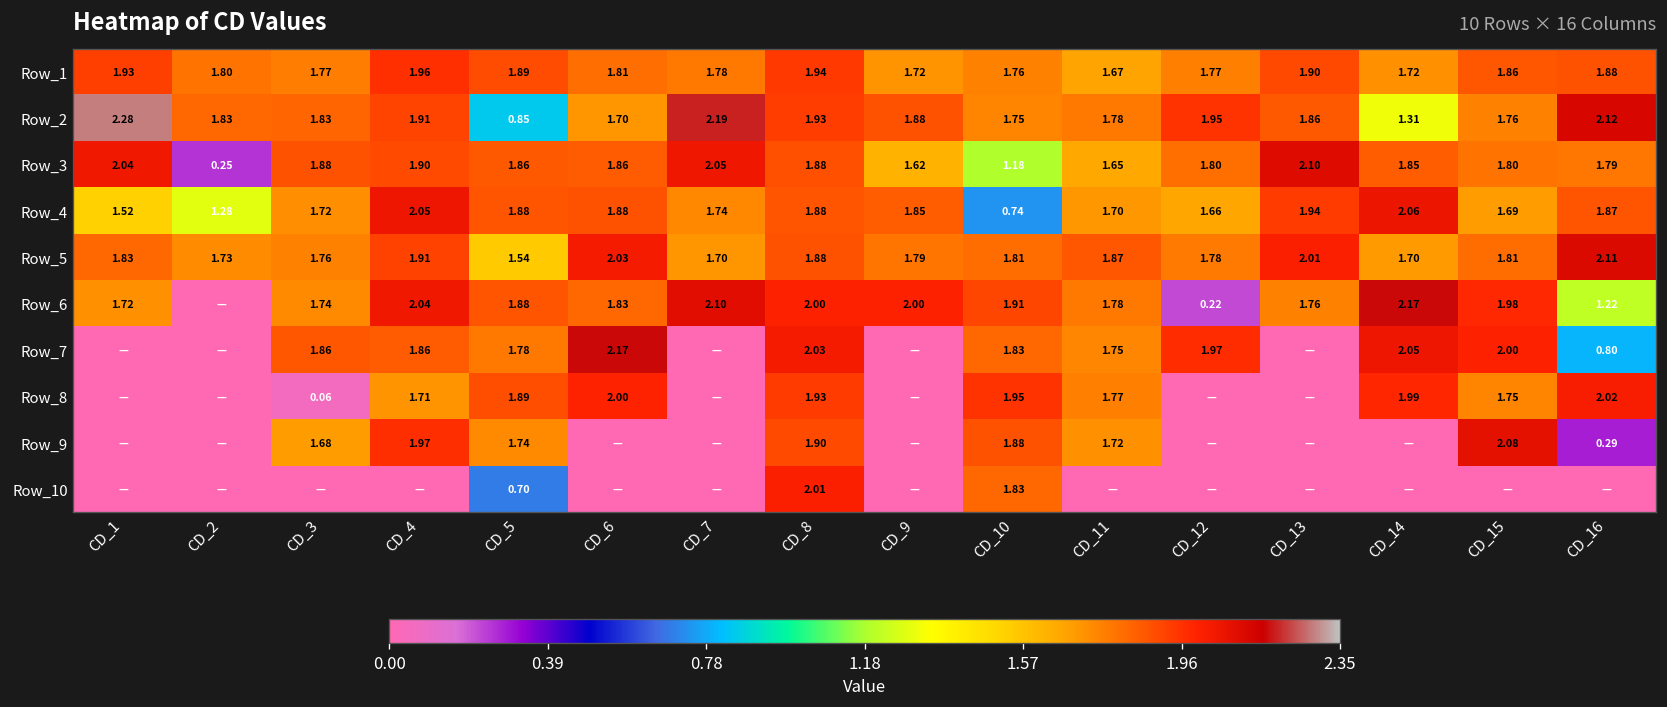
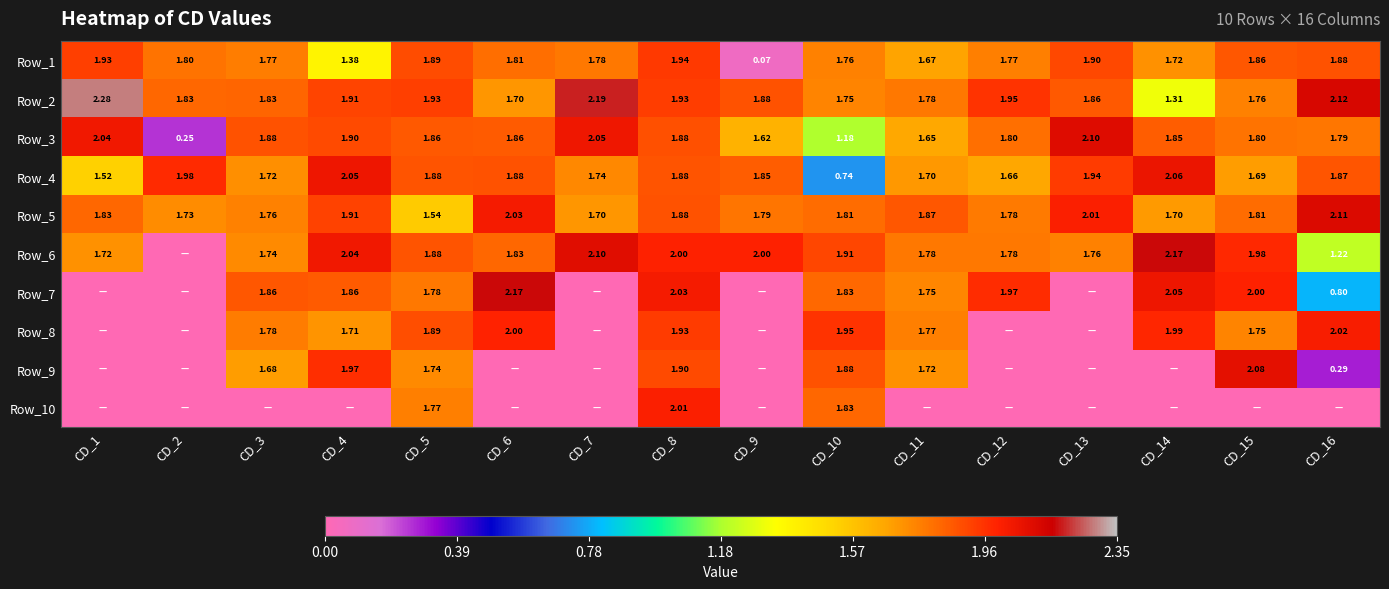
Row_1, CD_4: 1.96 -> 1.38
Row_1, CD_9: 1.72 -> 0.07
Row_2, CD_5: 0.85 -> 1.93
Row_4, CD_2: 1.28 -> 1.98
Row_6, CD_12: 0.22 -> 1.78
Row_8, CD_3: 0.06 -> 1.78
Row_10, CD_5: 0.70 -> 1.77
